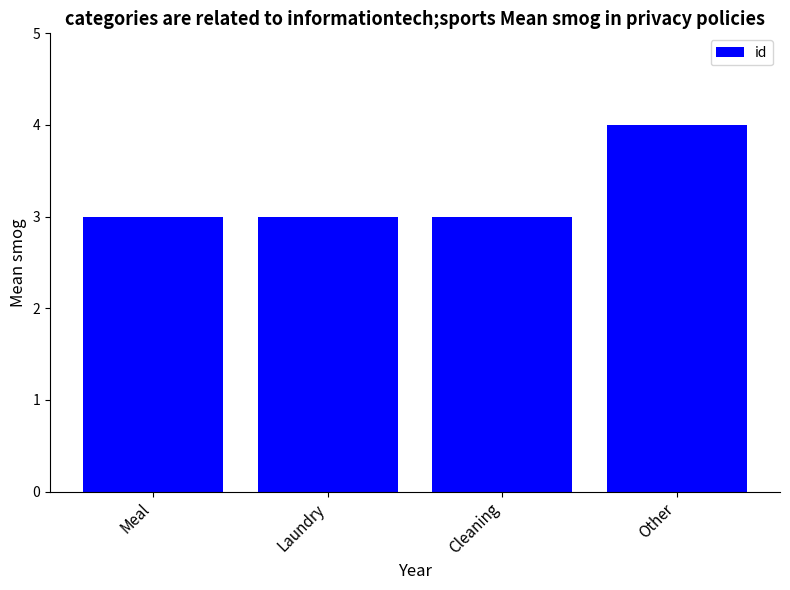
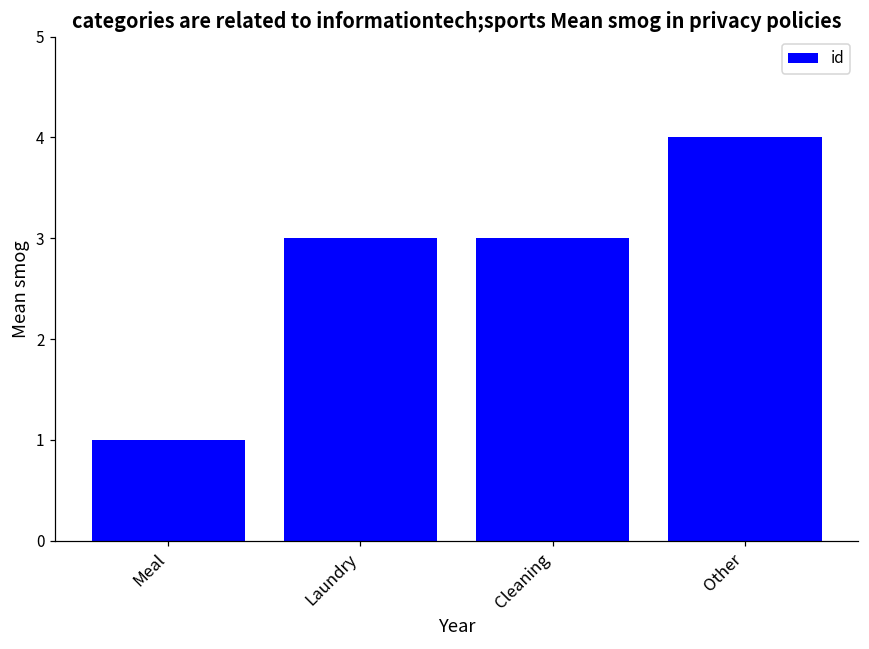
Meal: 3 -> 1
